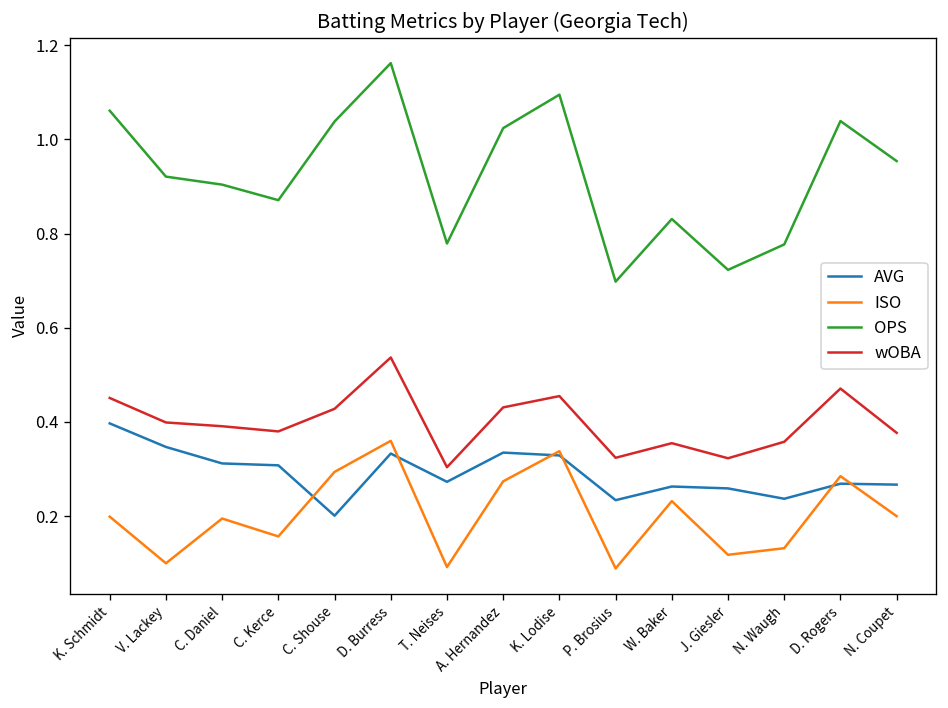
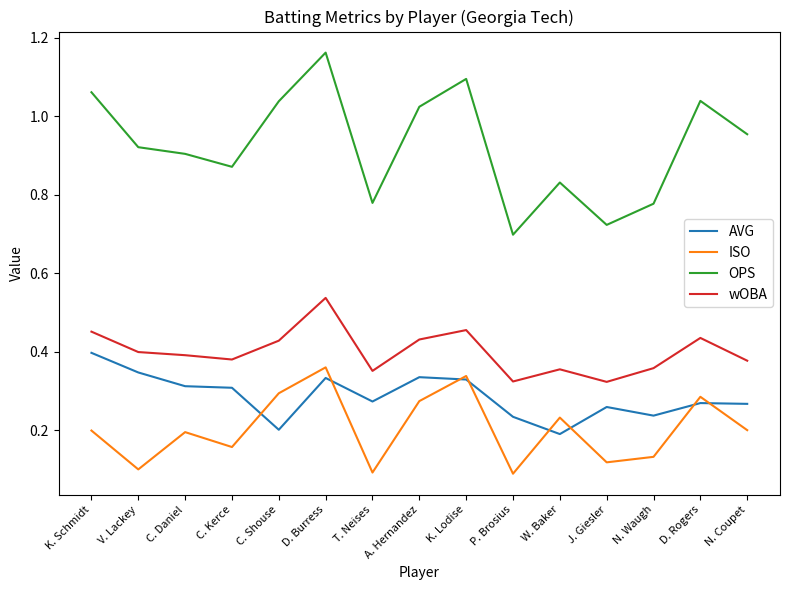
wOBA, T. Neises: 0.30 -> 0.35
AVG, W. Baker: 0.26 -> 0.19
wOBA, D. Rogers: 0.47 -> 0.44
